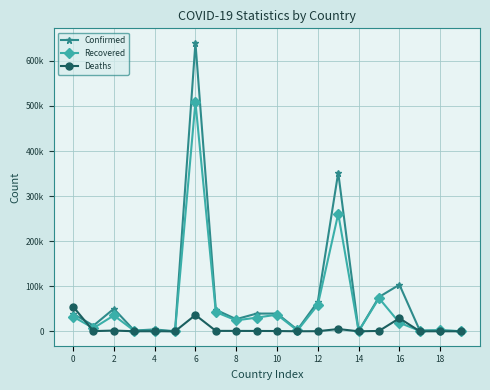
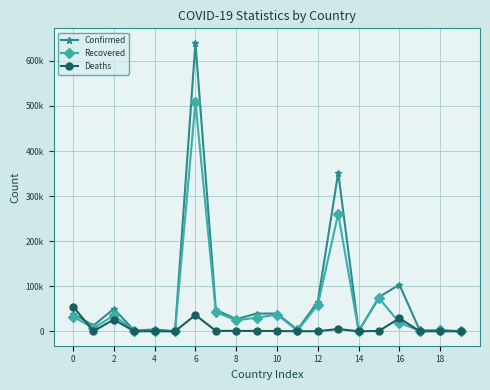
Deaths, 2: 0 -> 30000
